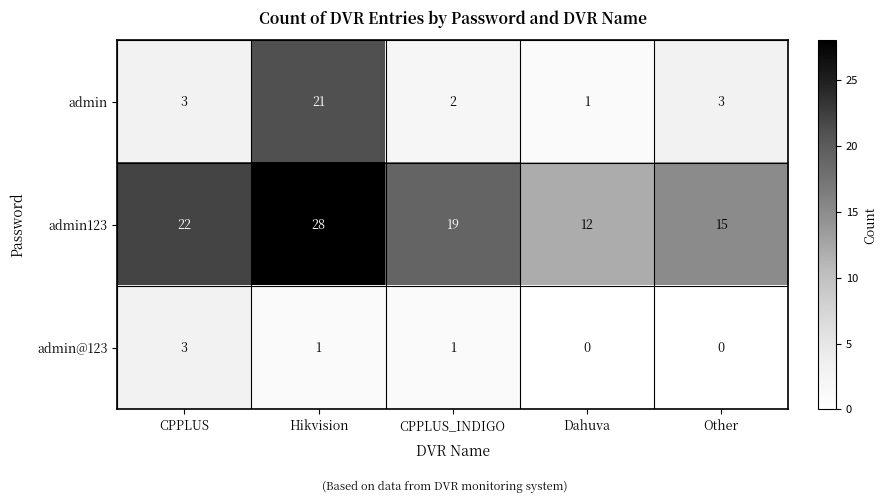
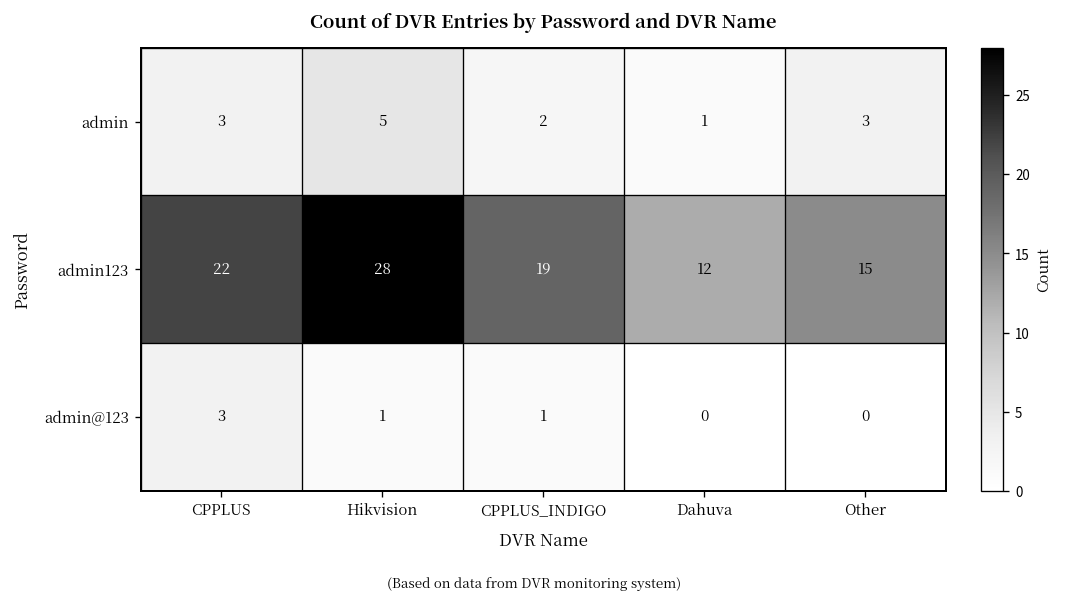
admin, Hikvision: 21 -> 5
